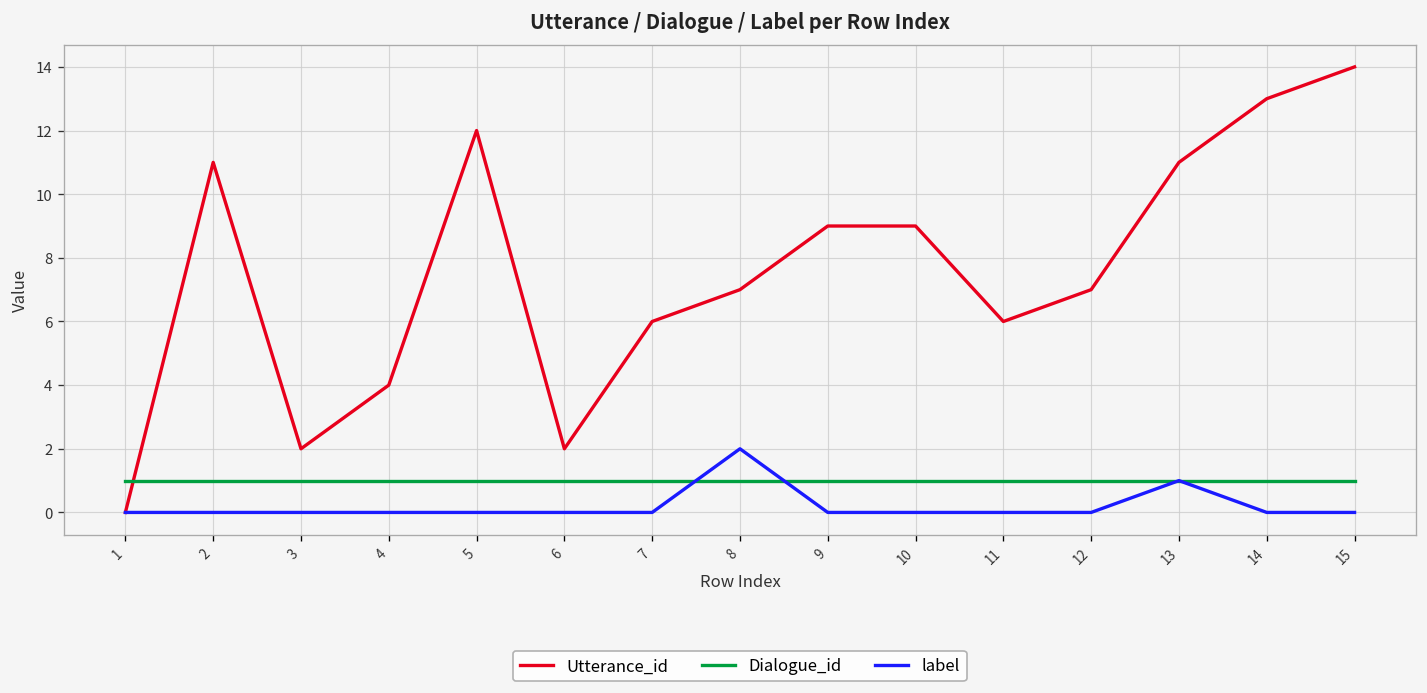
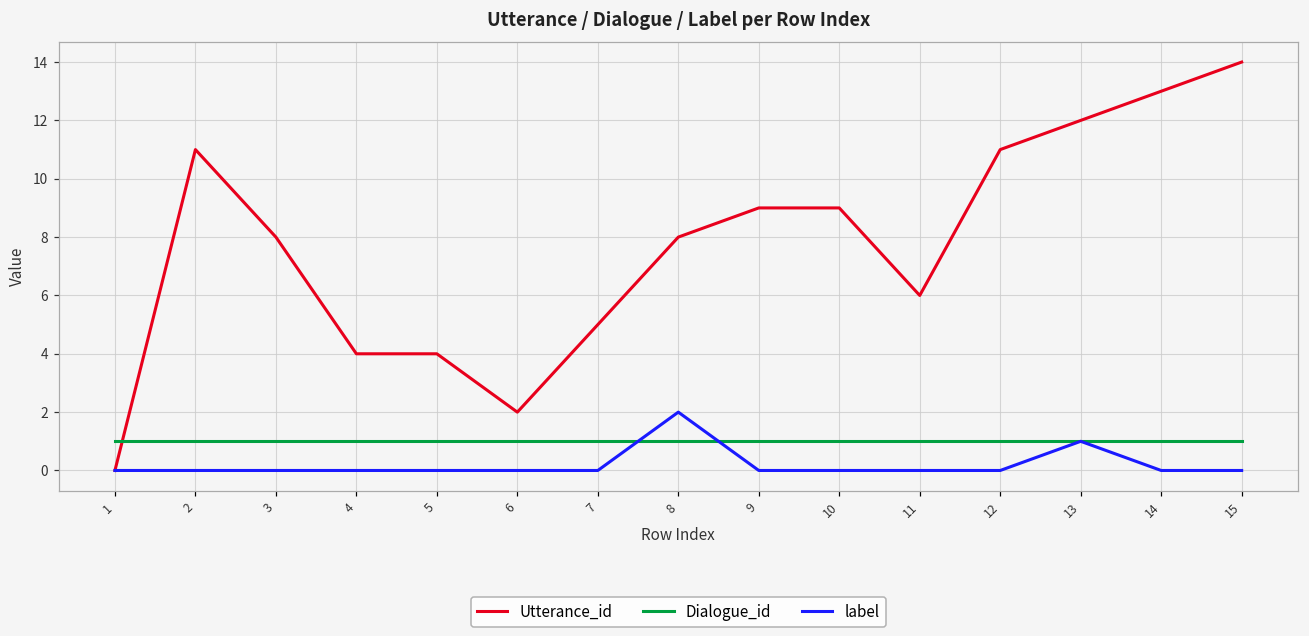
Utterance_id, 3: 2 -> 8
Utterance_id, 5: 12 -> 4
Utterance_id, 7: 6 -> 5
Utterance_id, 8: 7 -> 8
Utterance_id, 12: 7 -> 11
Utterance_id, 13: 11 -> 12
